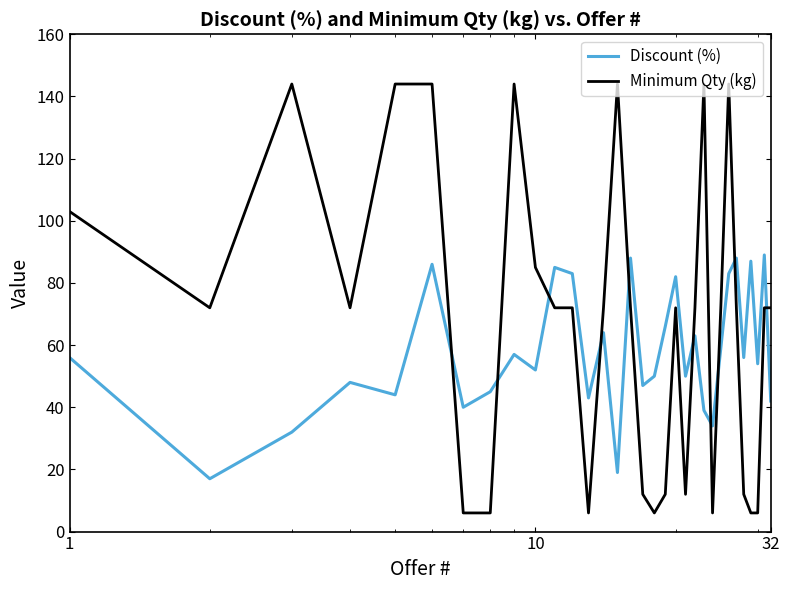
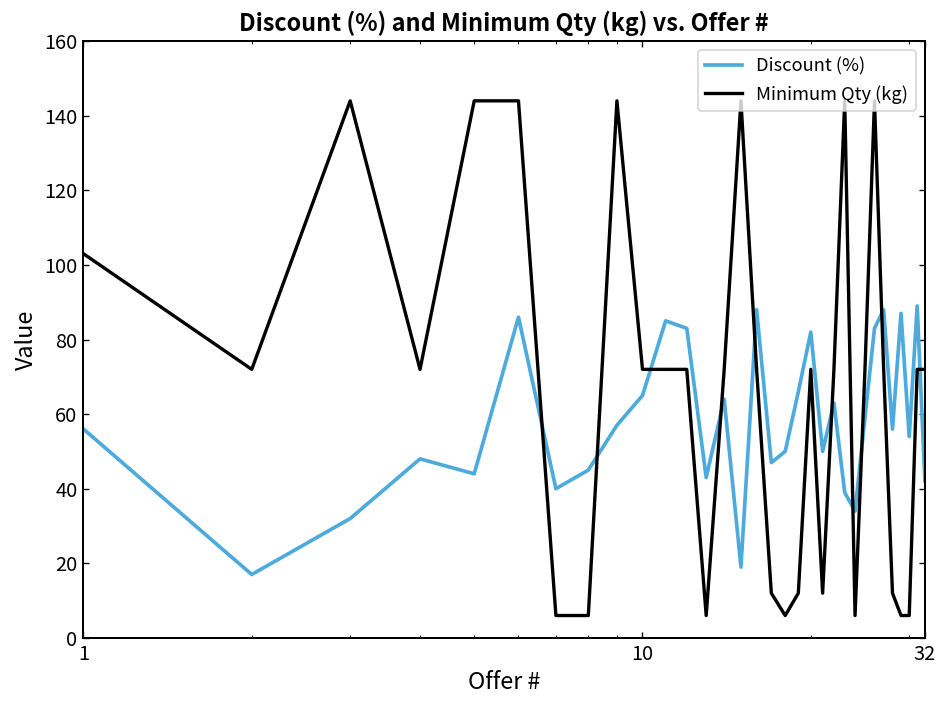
Discount (%), 10: 52 -> 65
Minimum Qty (kg), 10: 85 -> 72
